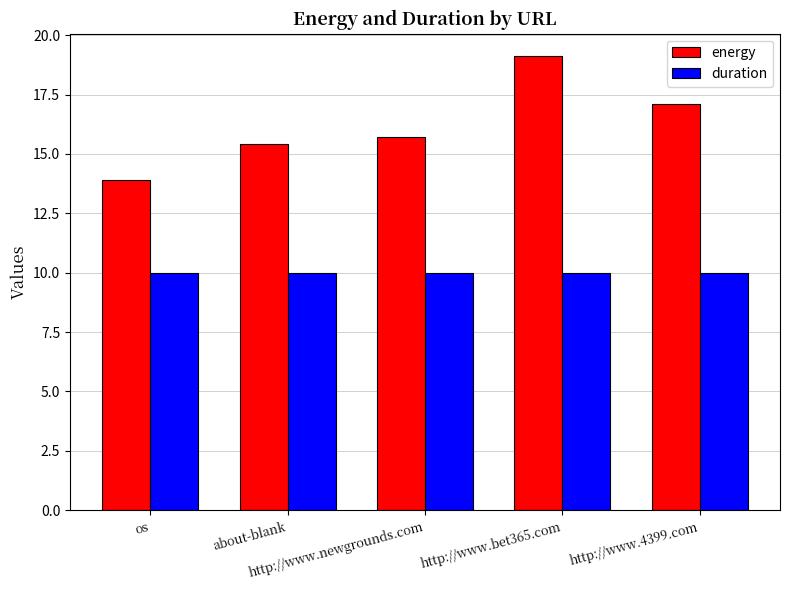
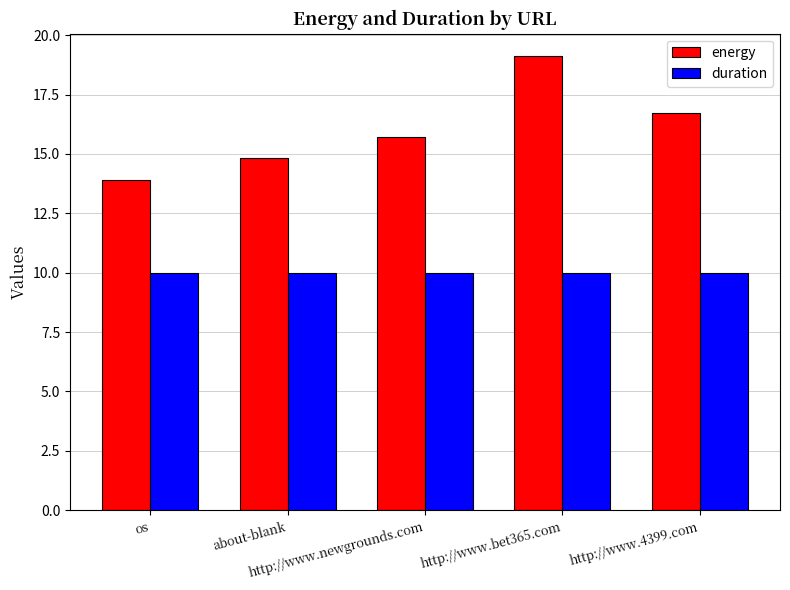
energy, about-blank: 15.4 -> 14.8
energy, http://www.4399.com: 17.1 -> 16.7
